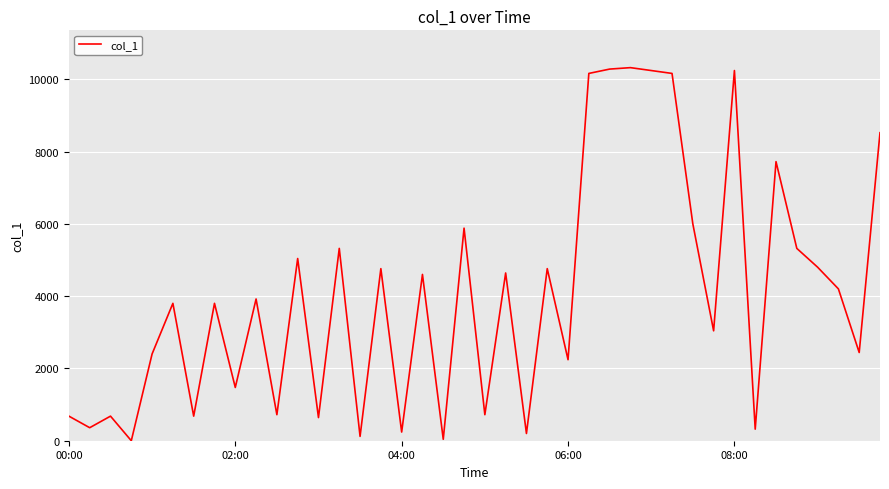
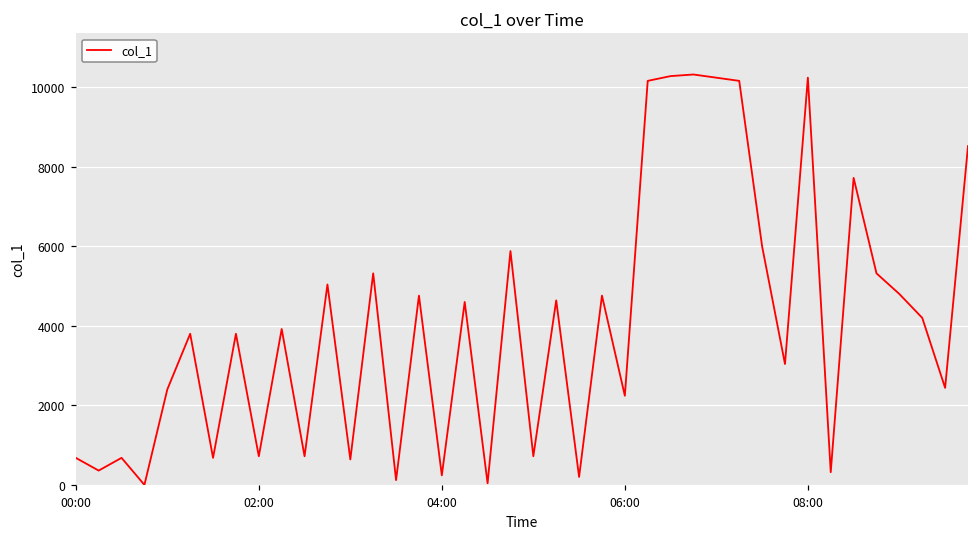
02:00: 1500 -> 700
